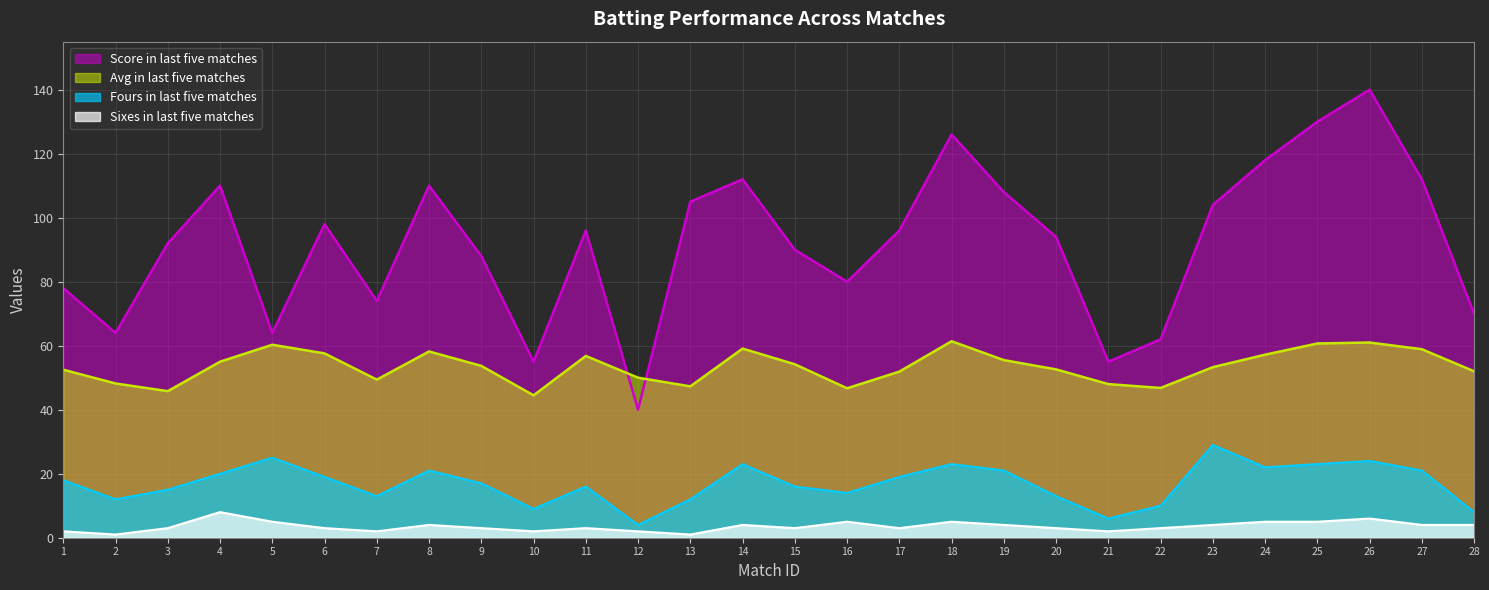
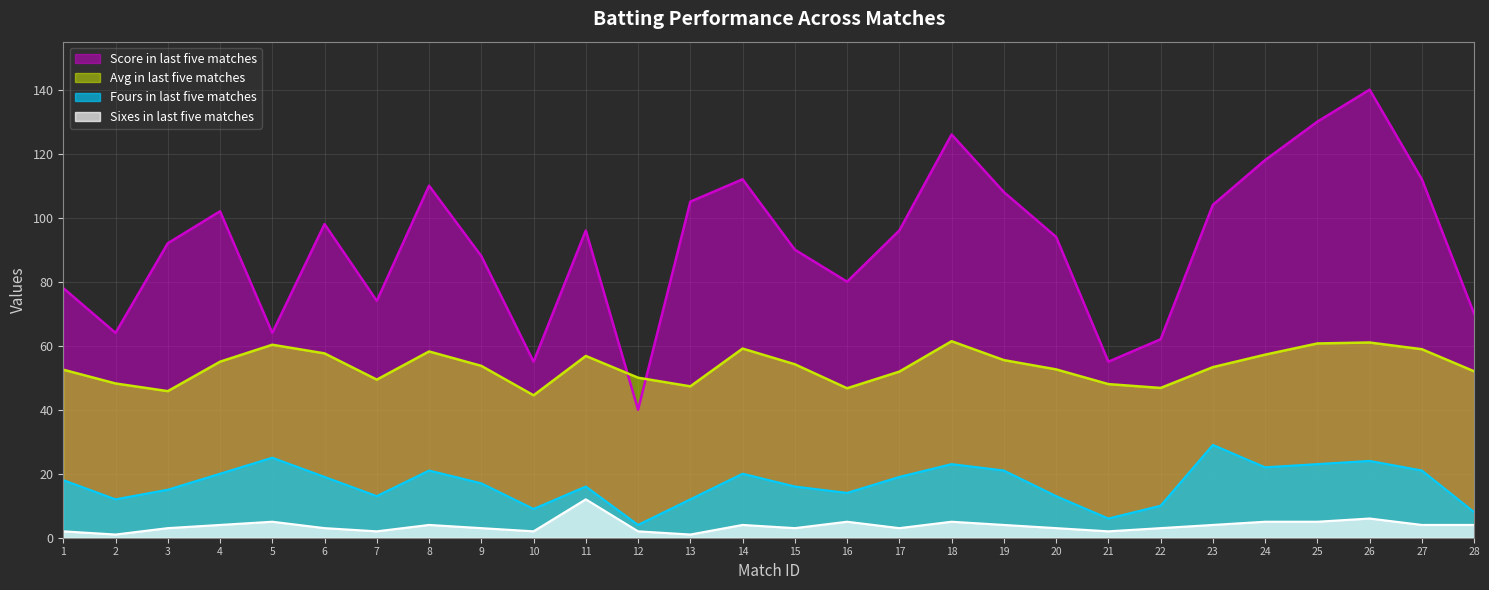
Score in last five matches, 4: 110 -> 102
Sixes in last five matches, 4: 8 -> 4
Sixes in last five matches, 11: 3 -> 12
Fours in last five matches, 14: 23 -> 20
